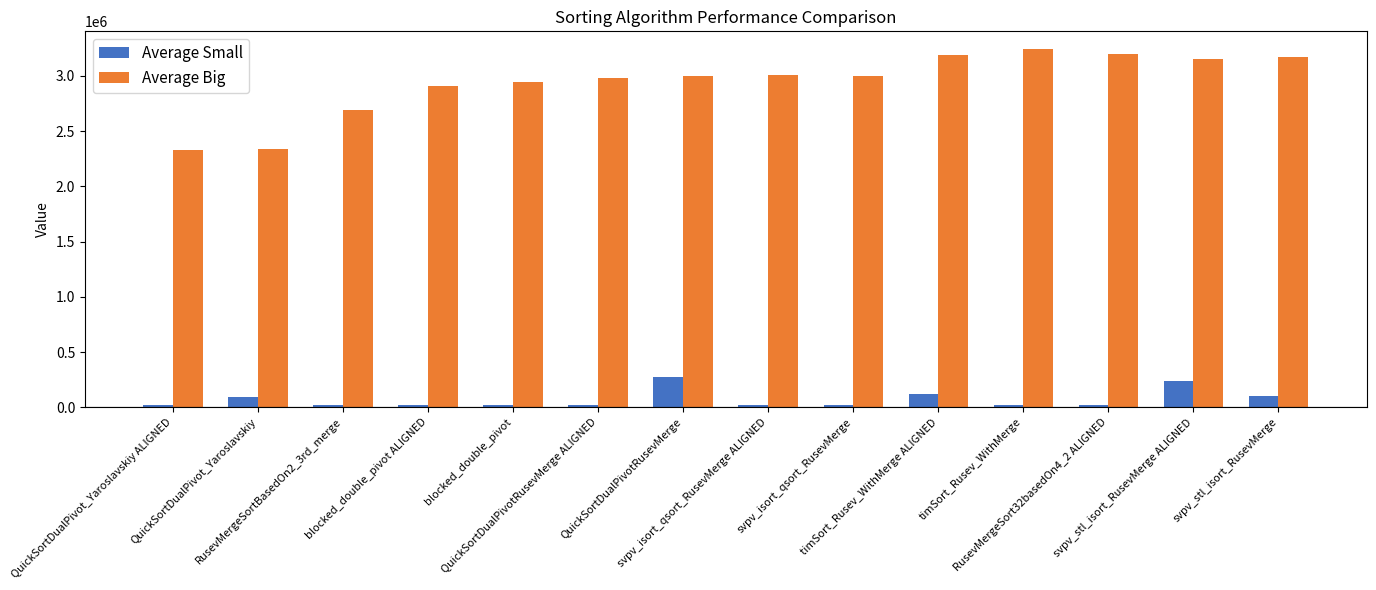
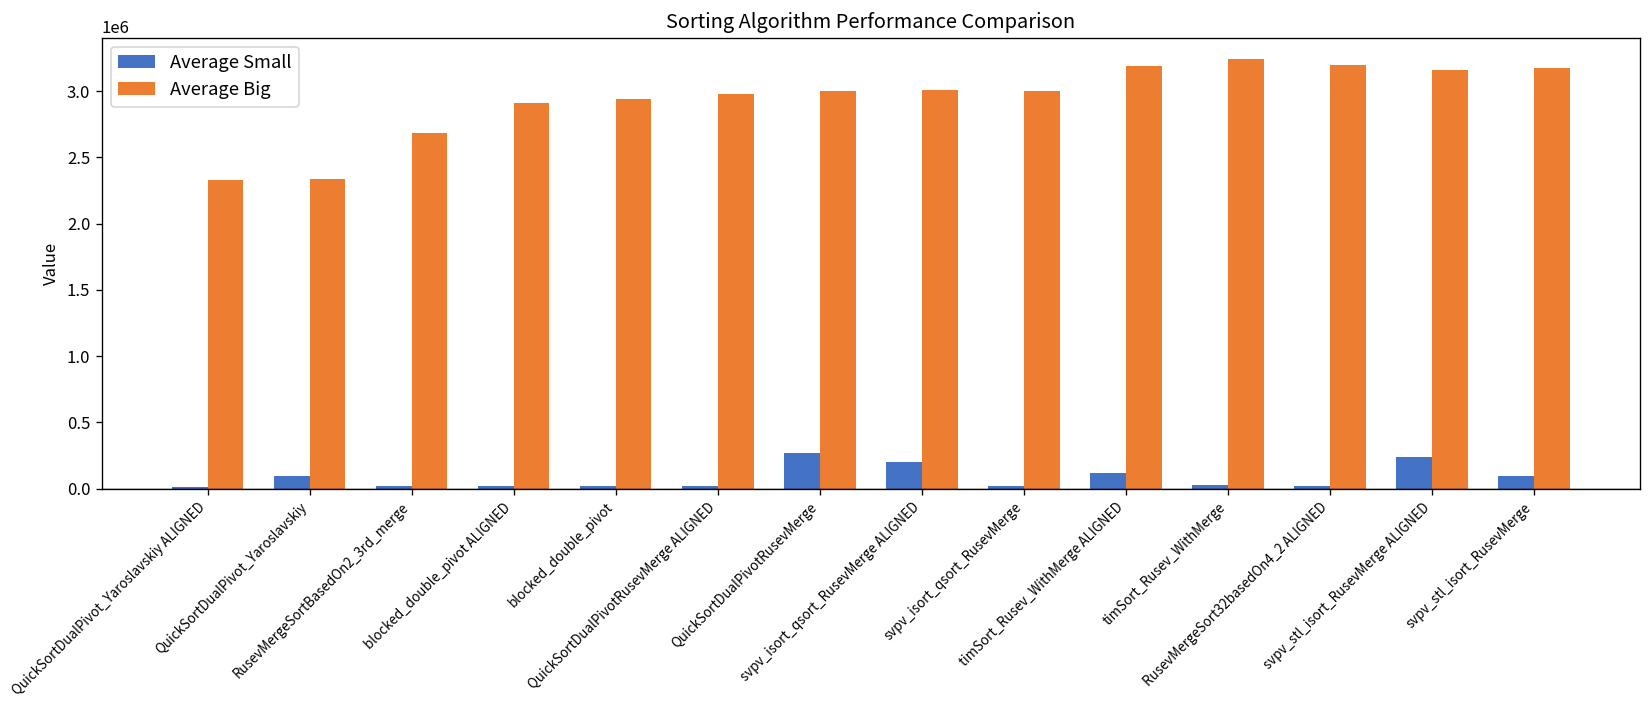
Average Small, svpv_isort_qsort_RusevMerge ALIGNED: 20000 -> 200000
